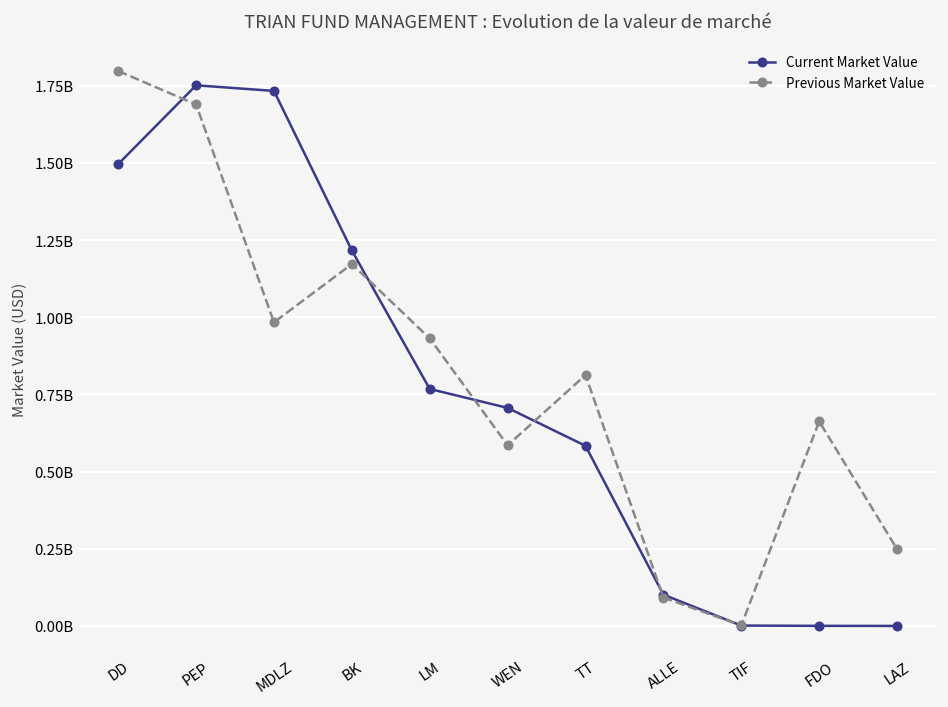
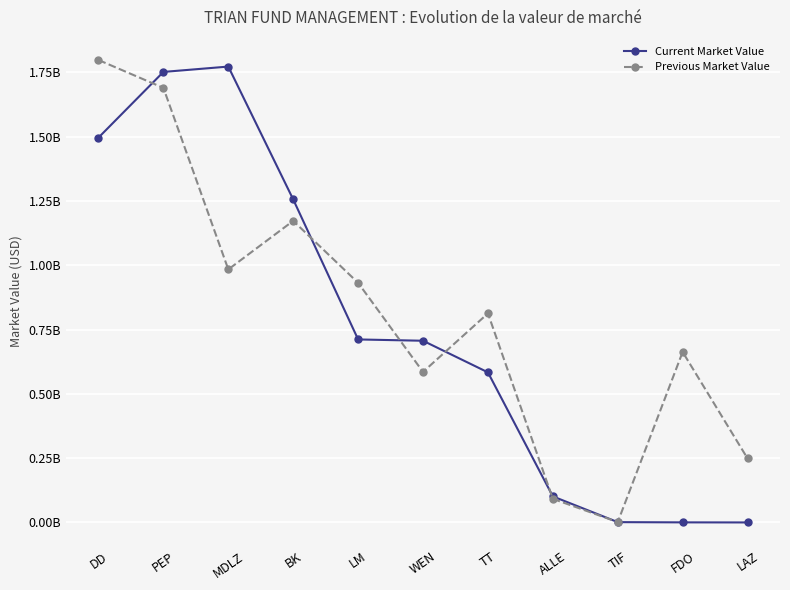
Current Market Value, MDLZ: 1730000000 -> 1770000000
Current Market Value, BK: 1220000000 -> 1260000000
Current Market Value, LM: 770000000 -> 710000000
